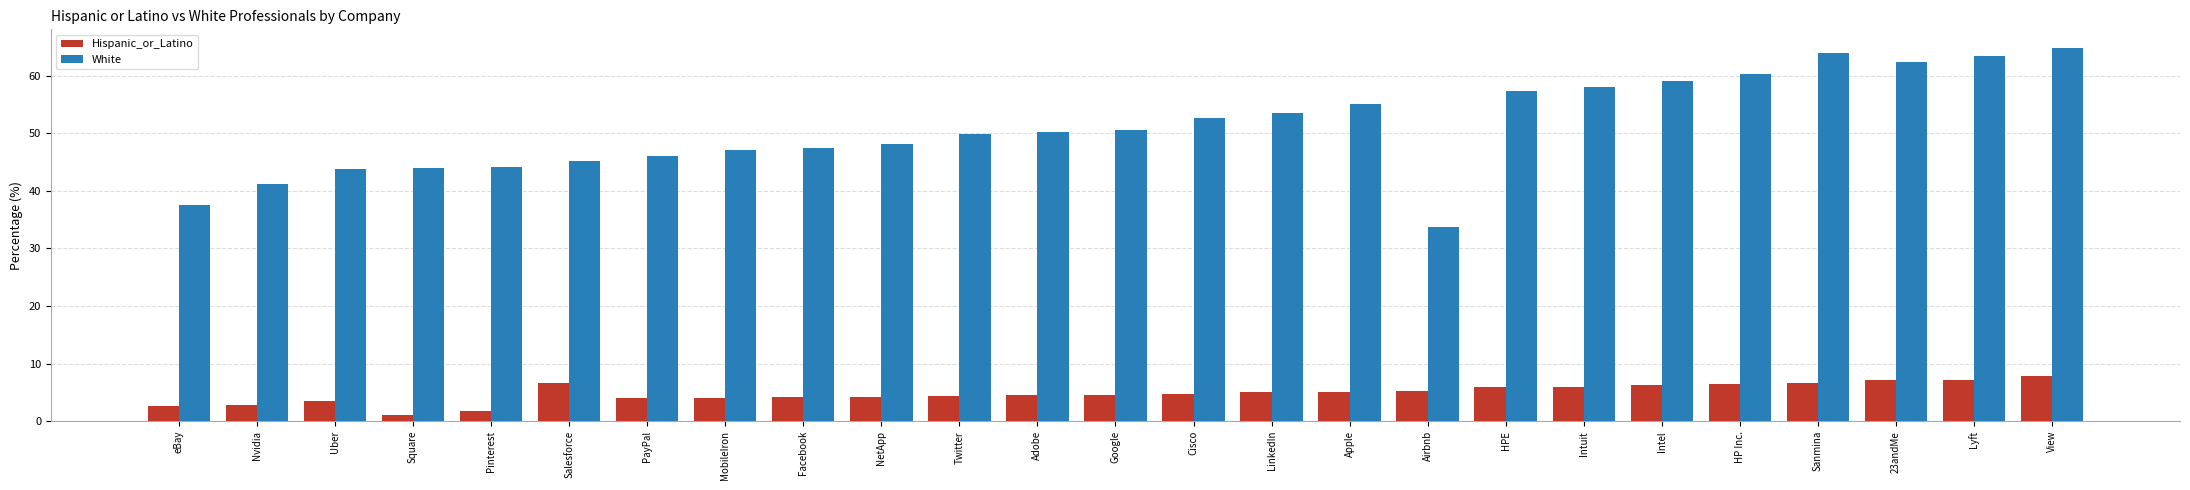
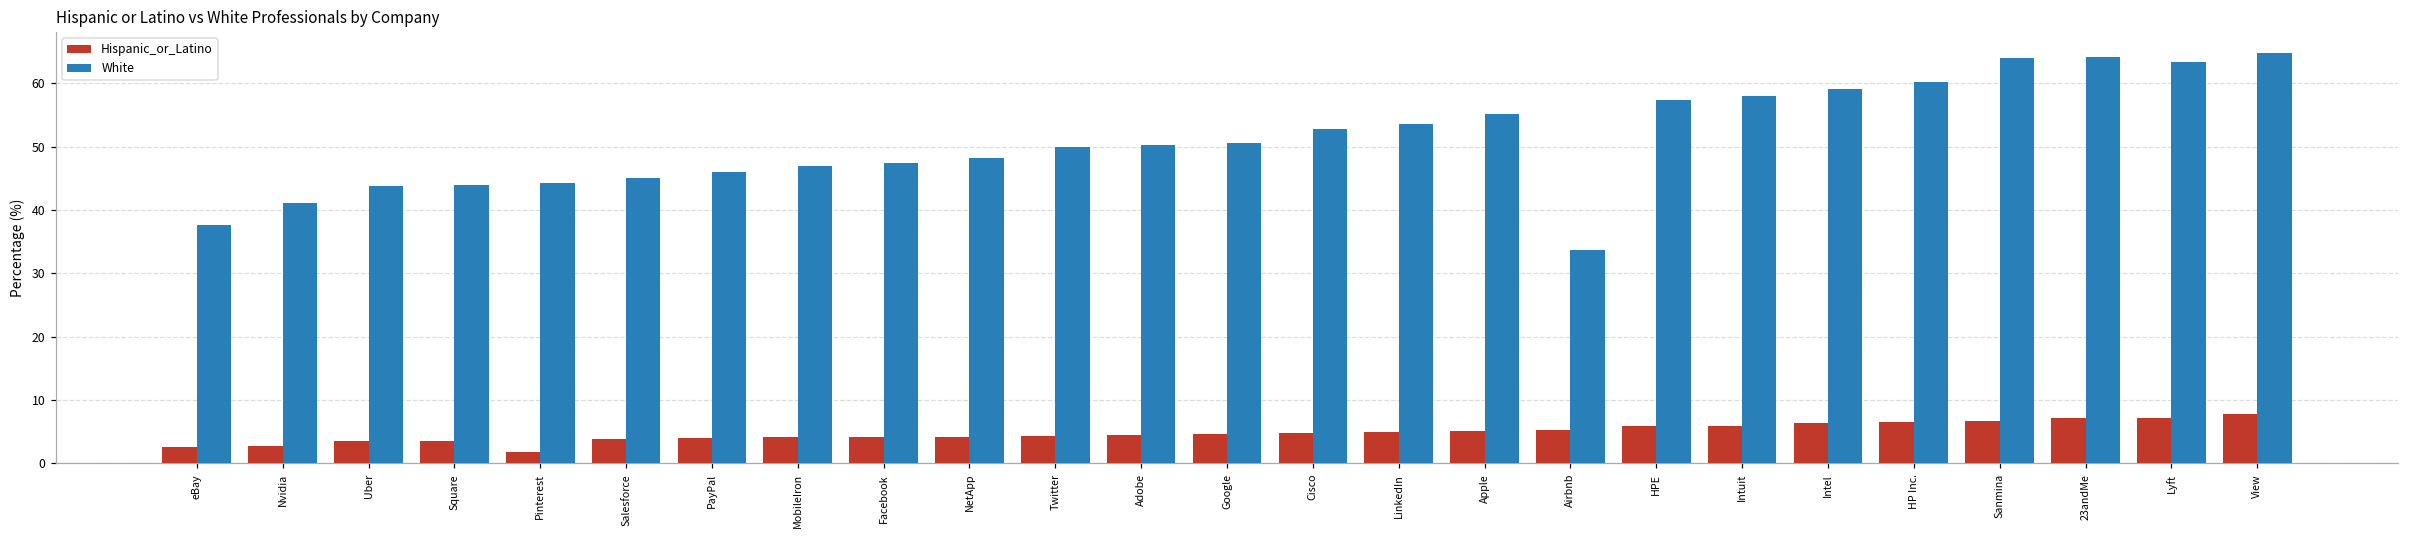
Hispanic_or_Latino, Square: 1 -> 4
Hispanic_or_Latino, Salesforce: 7 -> 4
White, 23andMe: 62 -> 64
